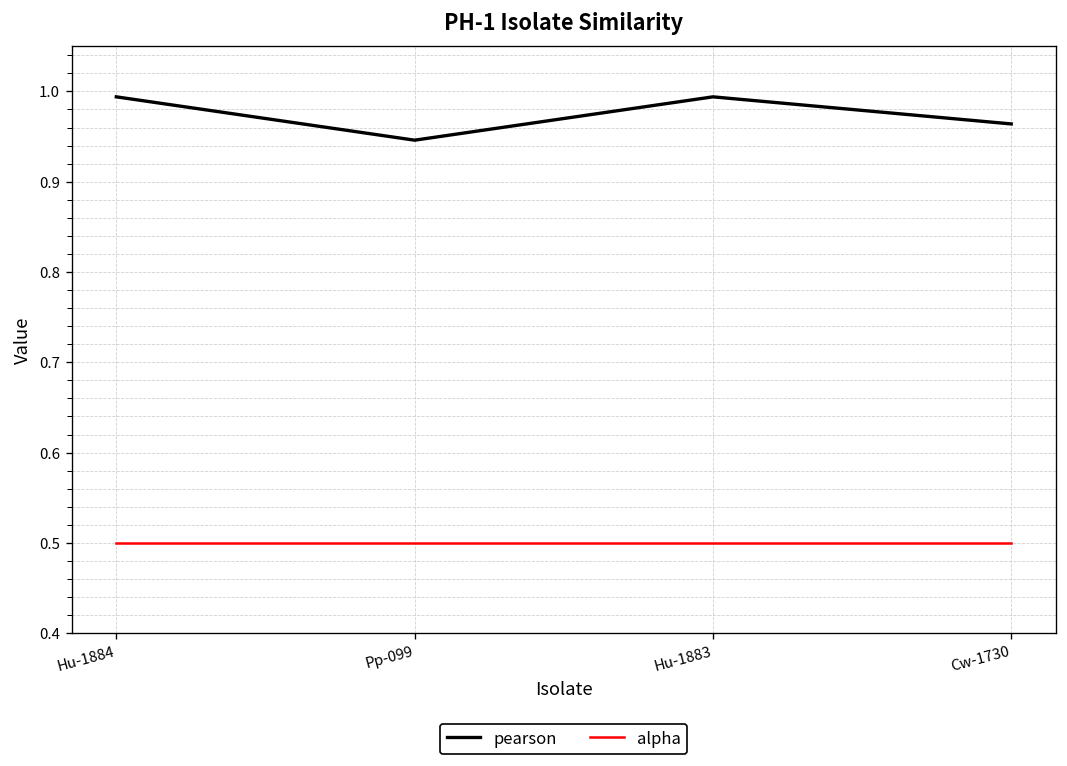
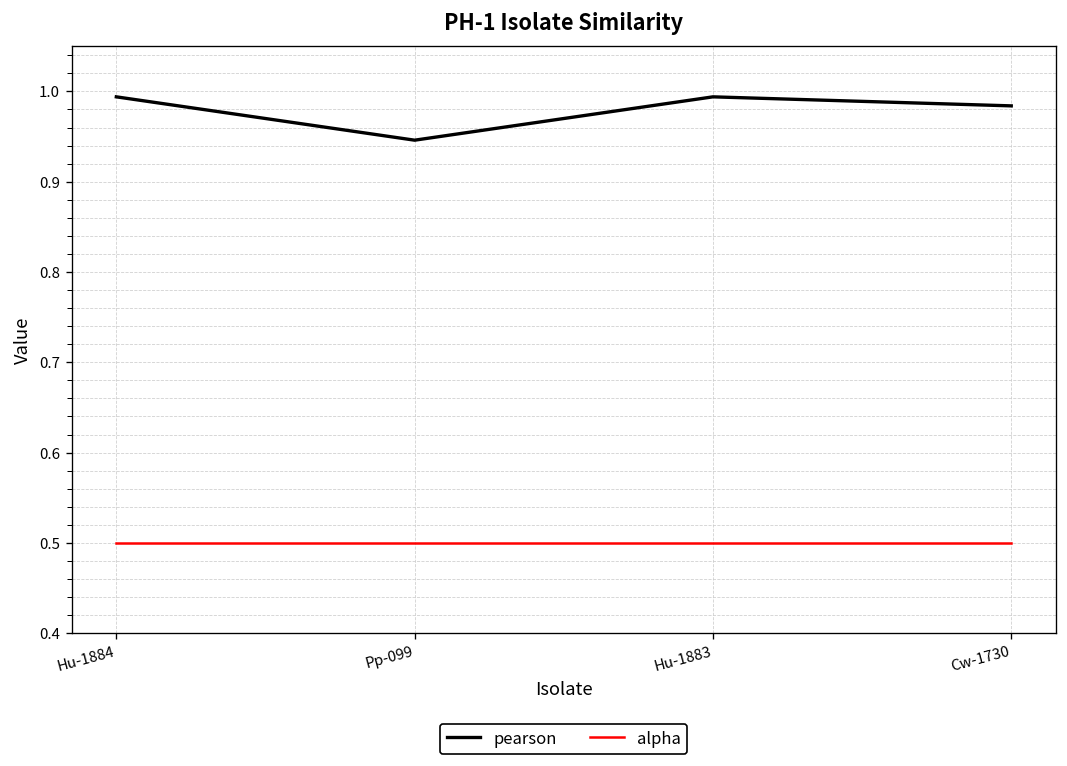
pearson, Cw-1730: 0.96 -> 0.98
